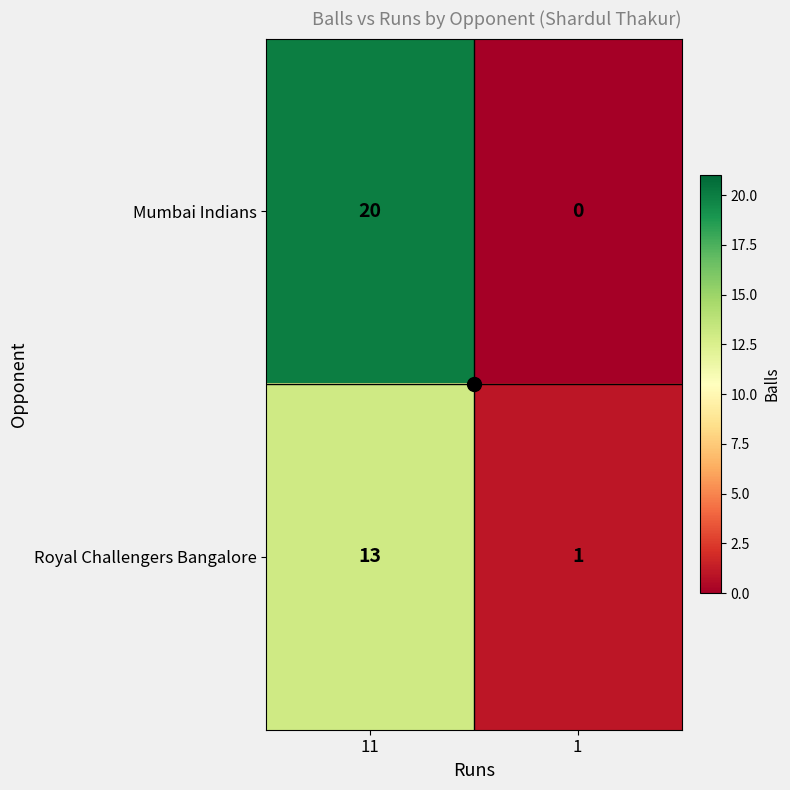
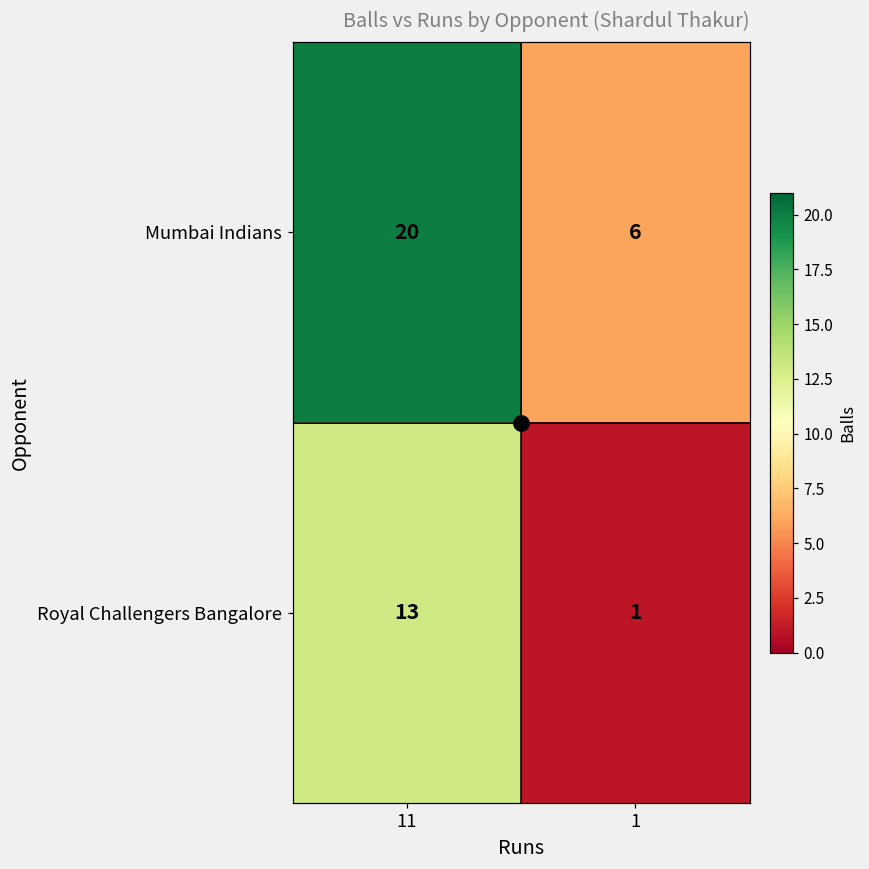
Mumbai Indians, 1: 0 -> 6
